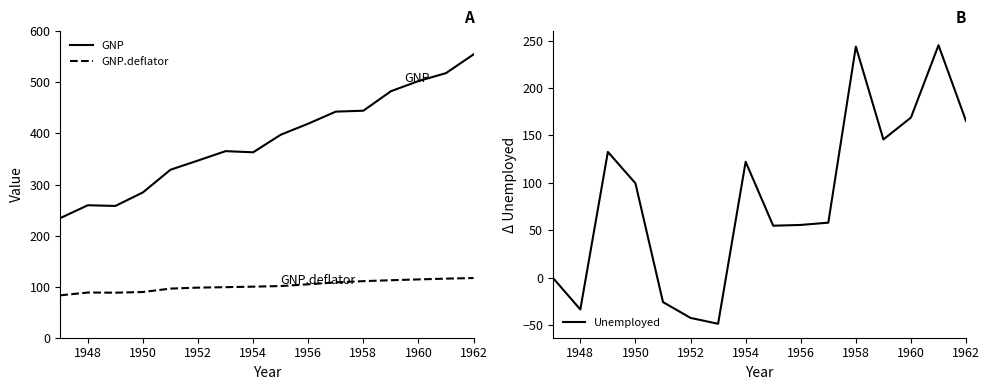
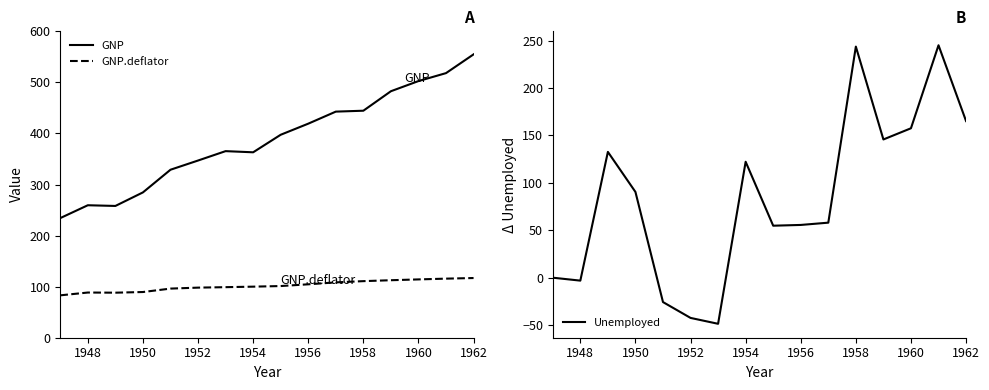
B, 1948: -30 -> 0
B, 1950: 100 -> 90
B, 1960: 170 -> 160
